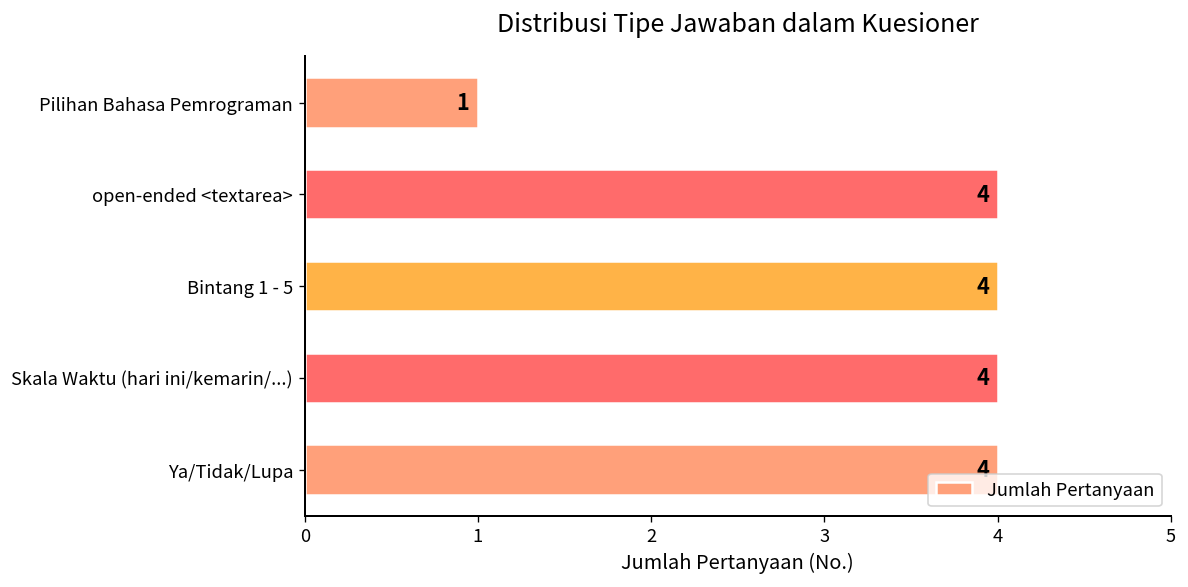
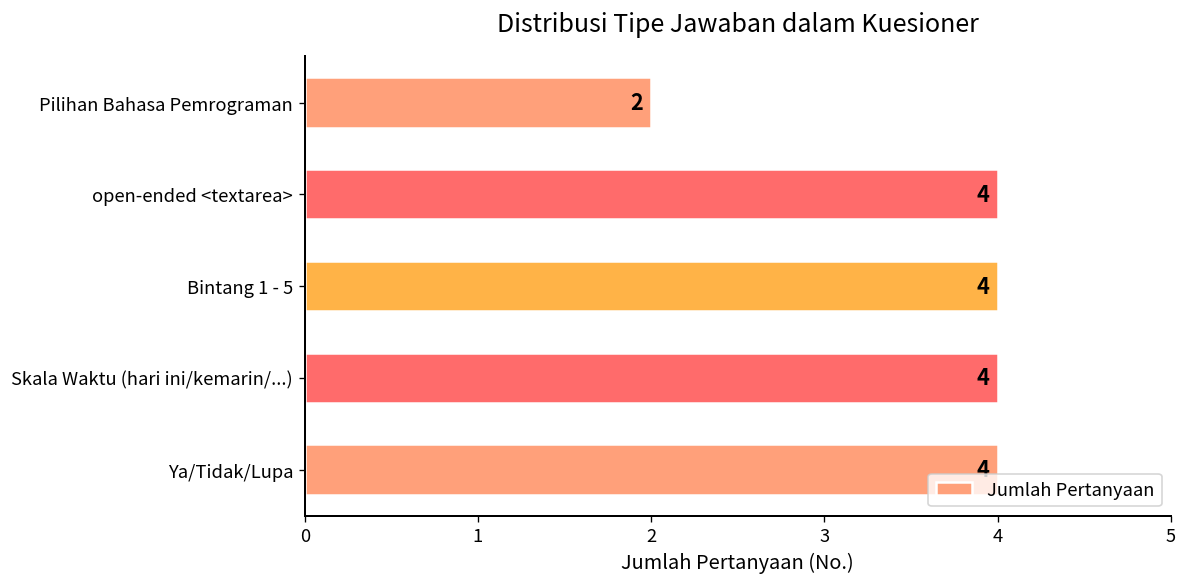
Pilihan Bahasa Pemrograman: 1 -> 2
